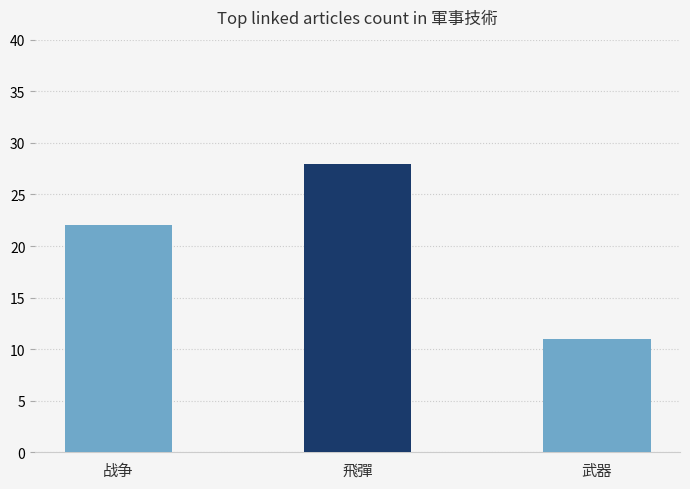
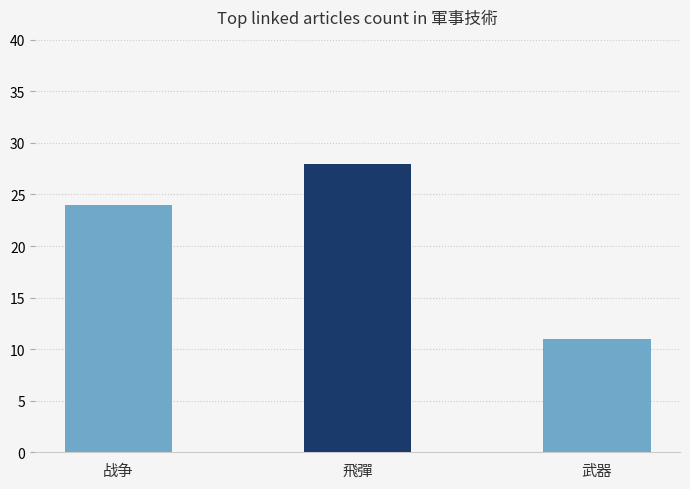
战争: 22 -> 24
